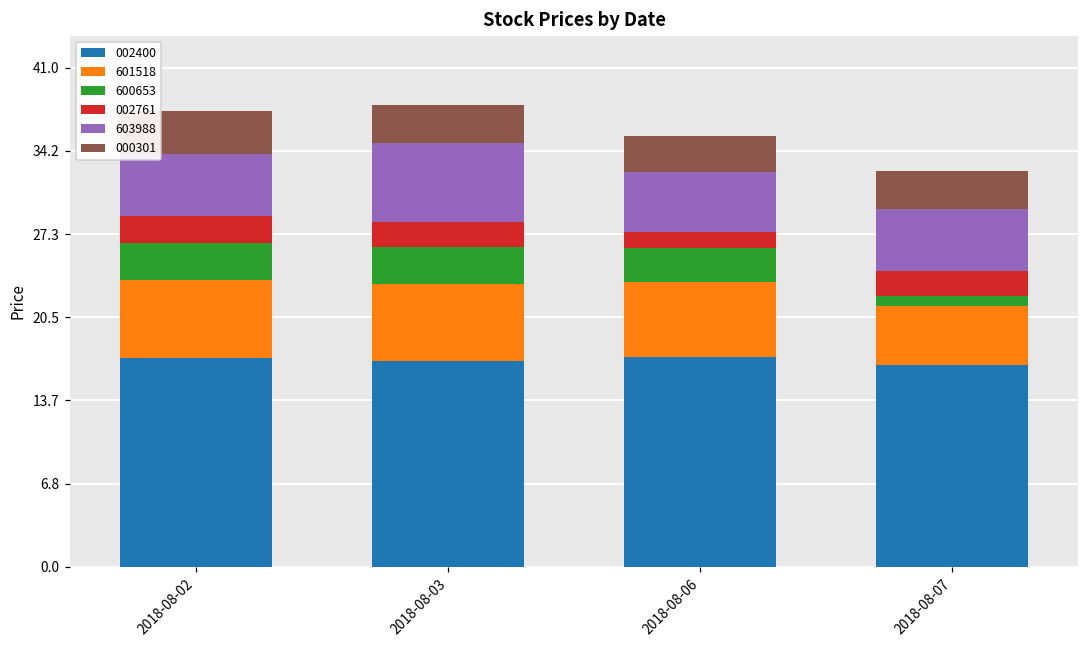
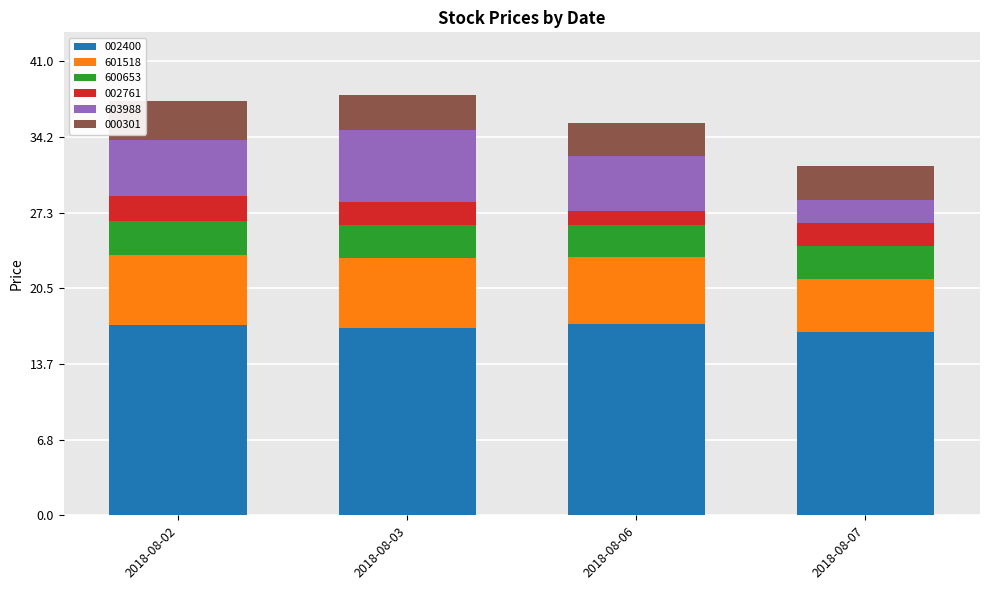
600653, 2018-08-07: 0.9 -> 2.9
603988, 2018-08-07: 5.1 -> 2.1
